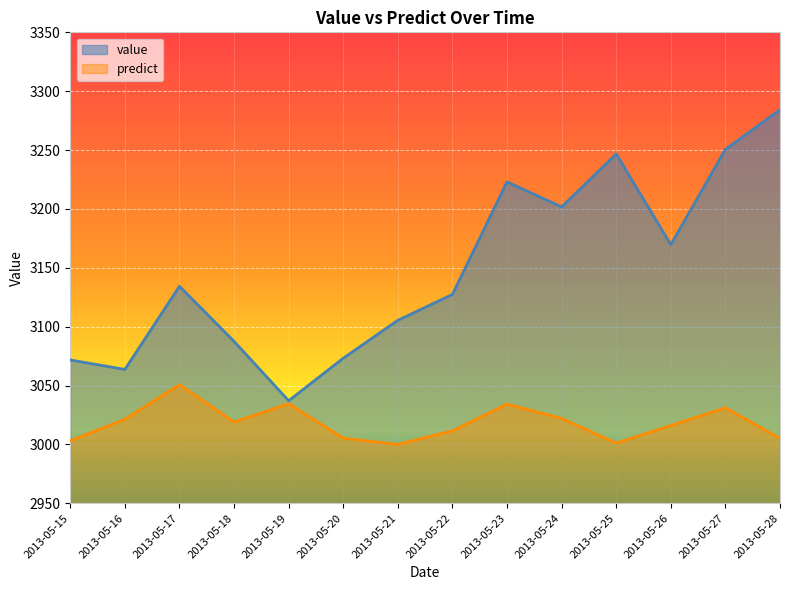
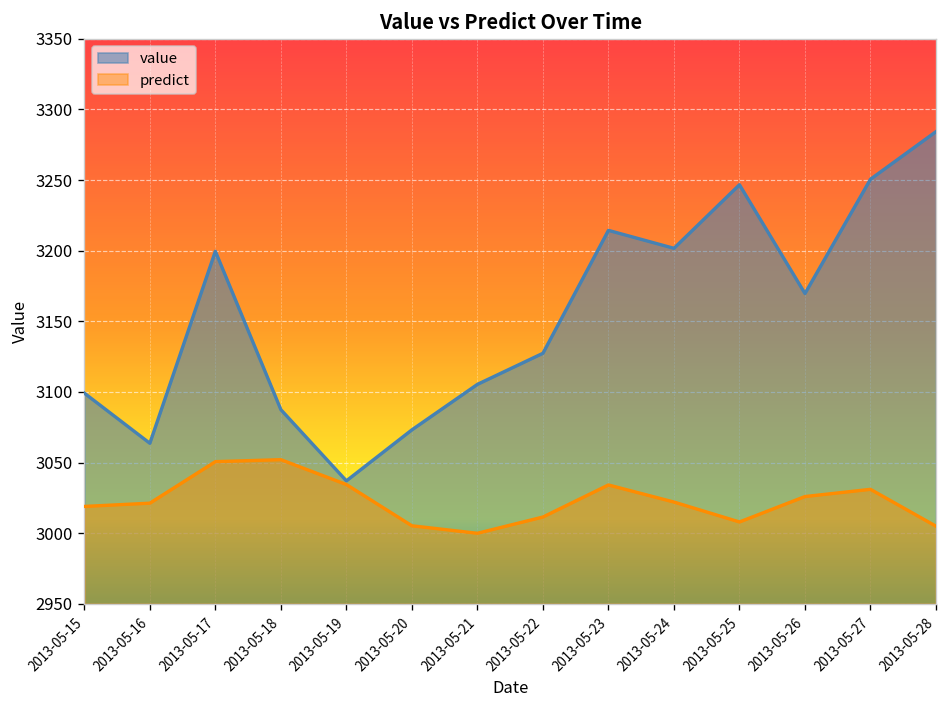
value, 2013-05-15: 3072 -> 3099
predict, 2013-05-15: 3003 -> 3019
value, 2013-05-17: 3134 -> 3200
predict, 2013-05-18: 3019 -> 3052
value, 2013-05-23: 3223 -> 3214
predict, 2013-05-25: 3001 -> 3008
predict, 2013-05-26: 3016 -> 3026
